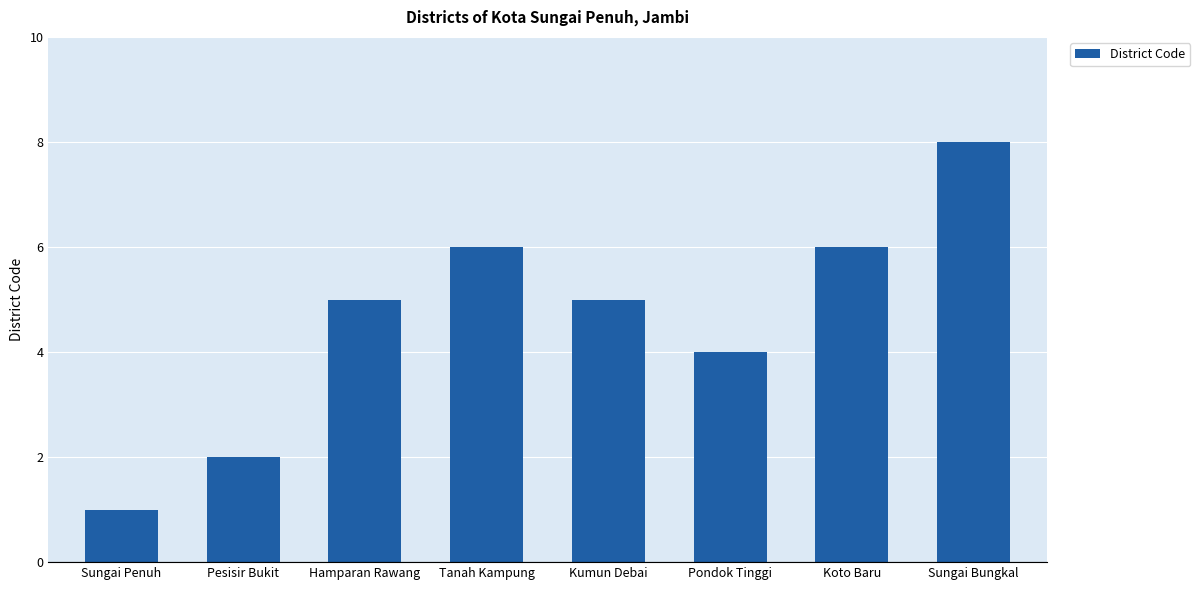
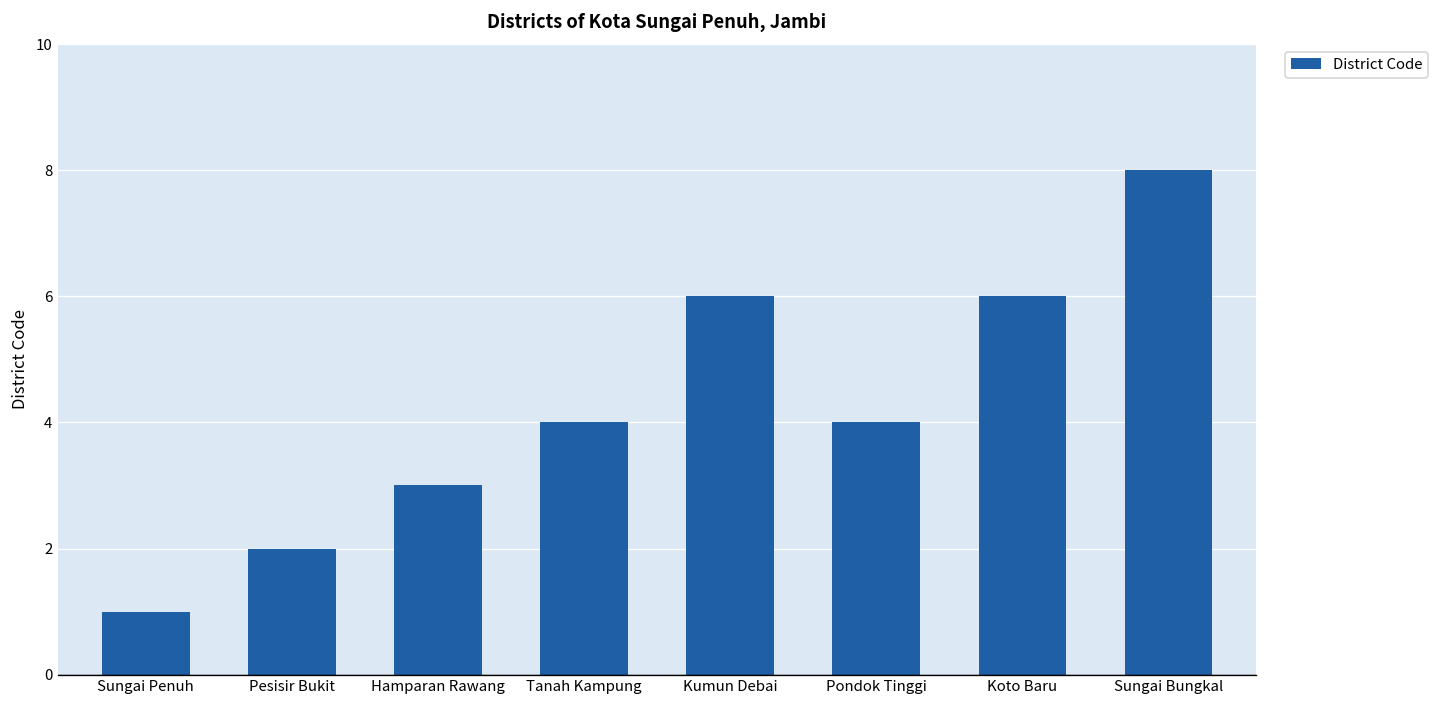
Hamparan Rawang: 5 -> 3
Tanah Kampung: 6 -> 4
Kumun Debai: 5 -> 6
